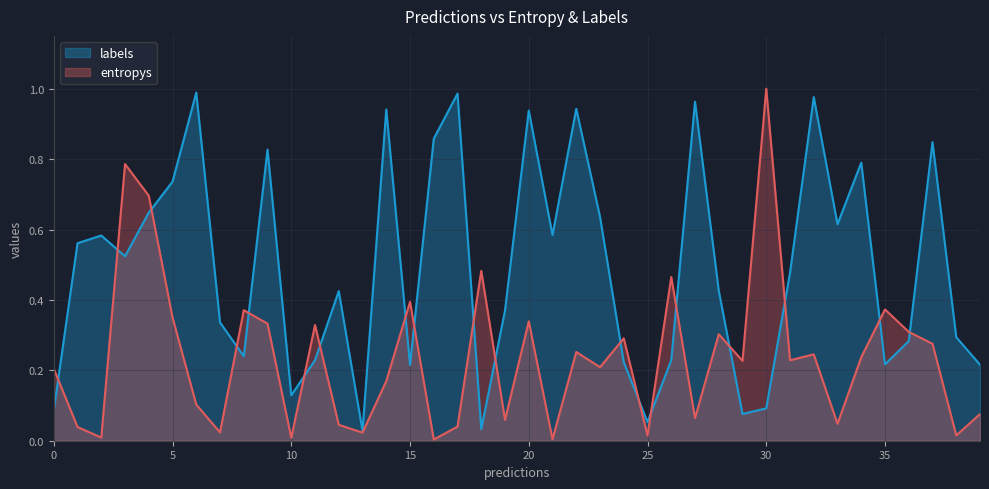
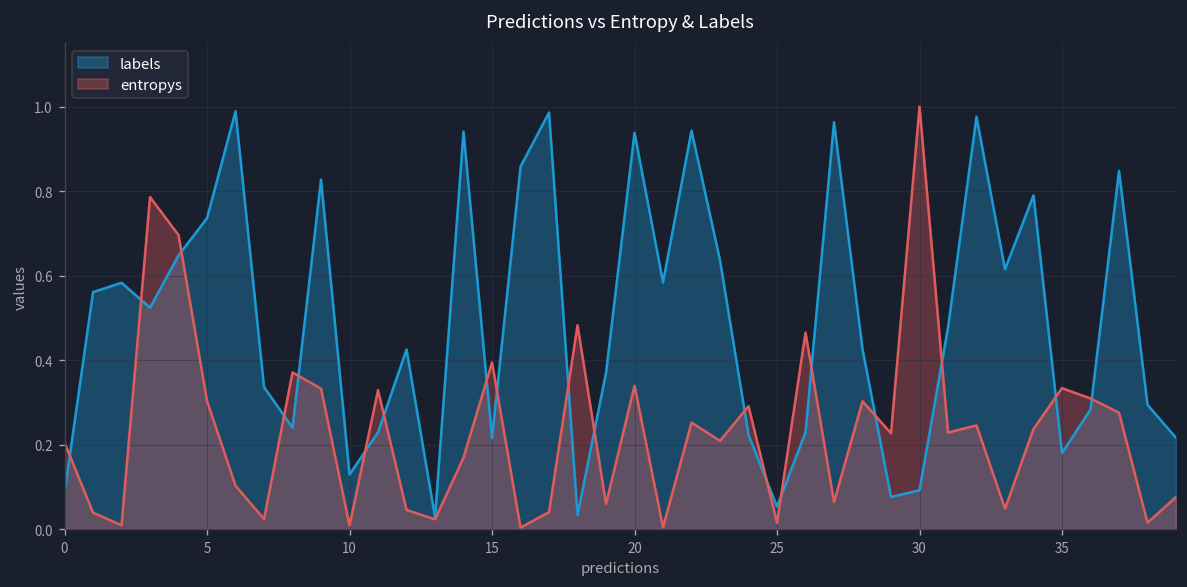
entropys, 5: 0.35 -> 0.30
labels, 35: 0.22 -> 0.18
entropys, 35: 0.37 -> 0.33
